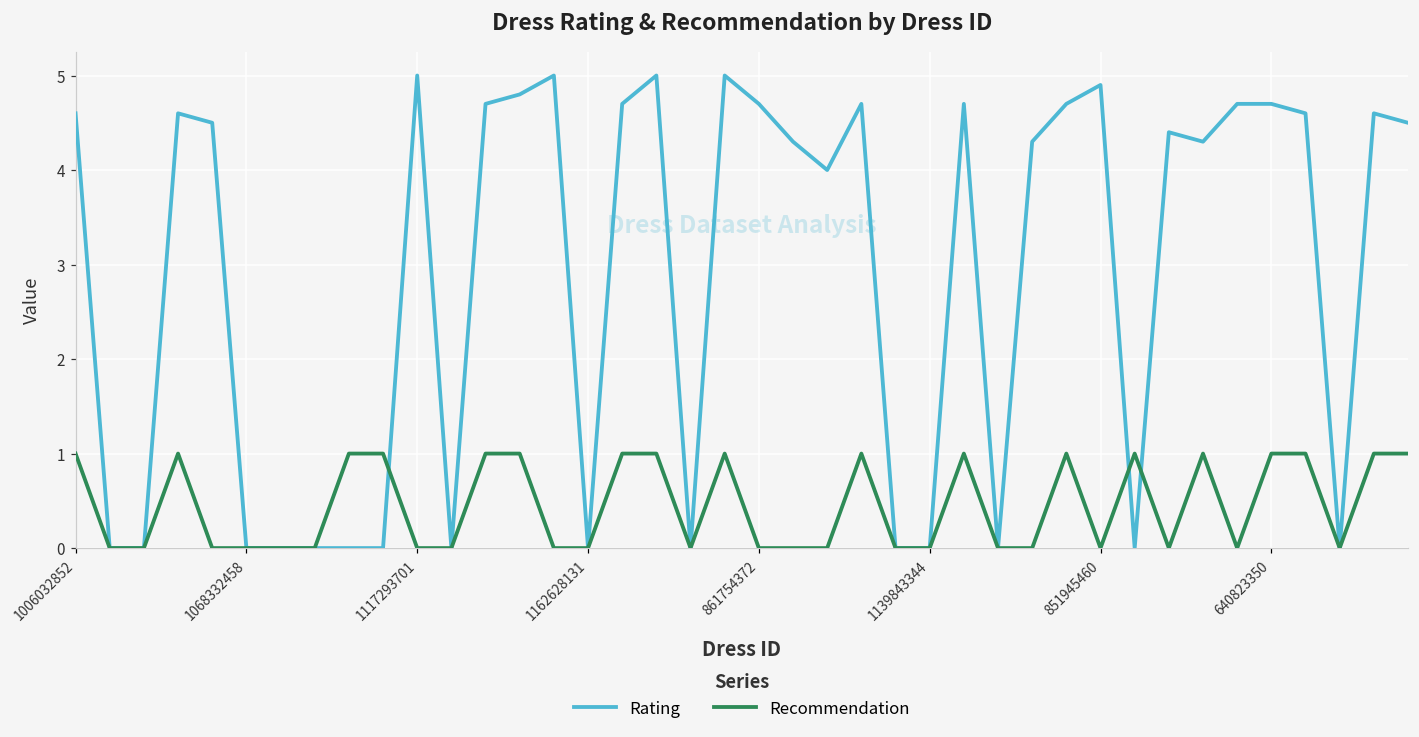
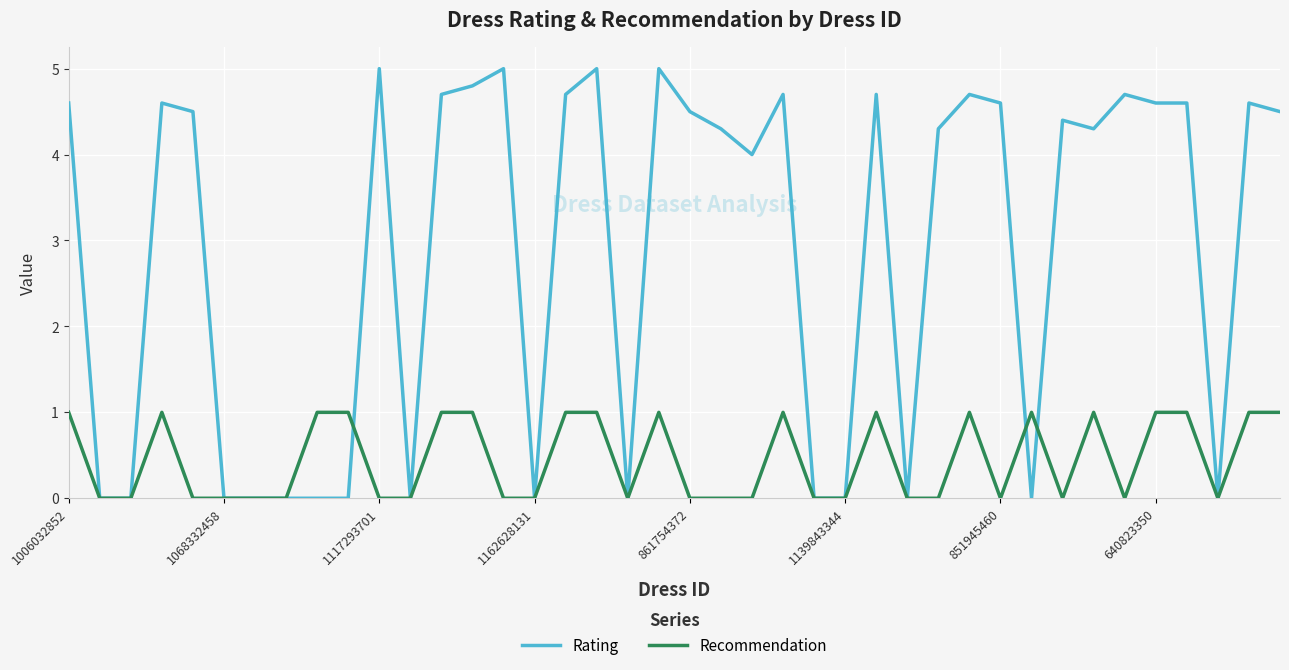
Rating, 861754372: 4.7 -> 4.5
Rating, 851945460: 4.9 -> 4.6
Rating, 640823350: 4.7 -> 4.6
